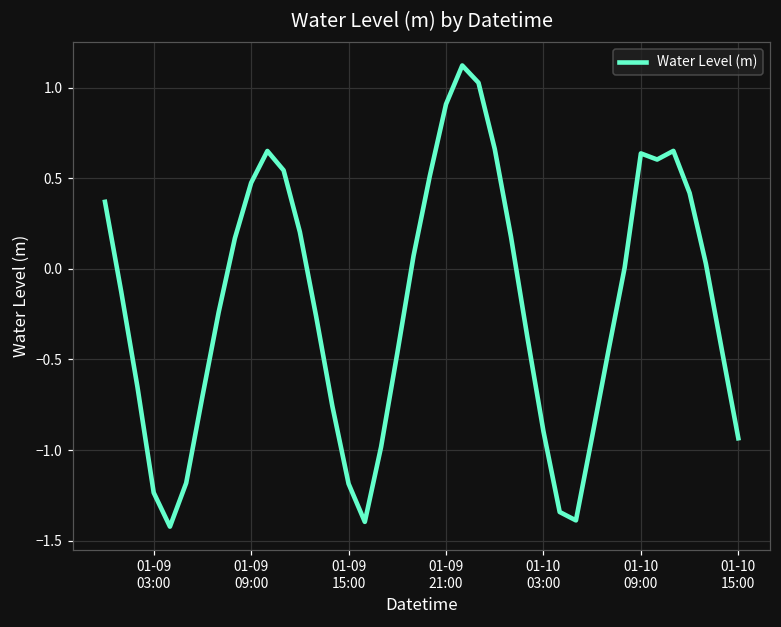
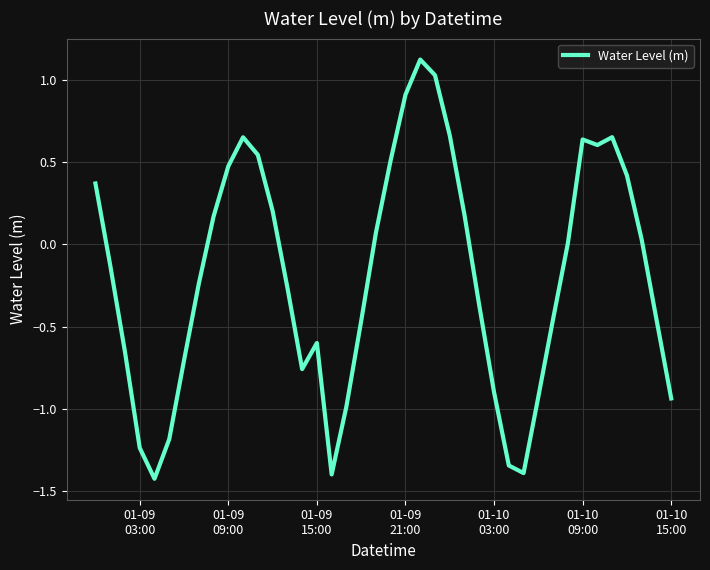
01-09 15:00: -1.19 -> -0.60
